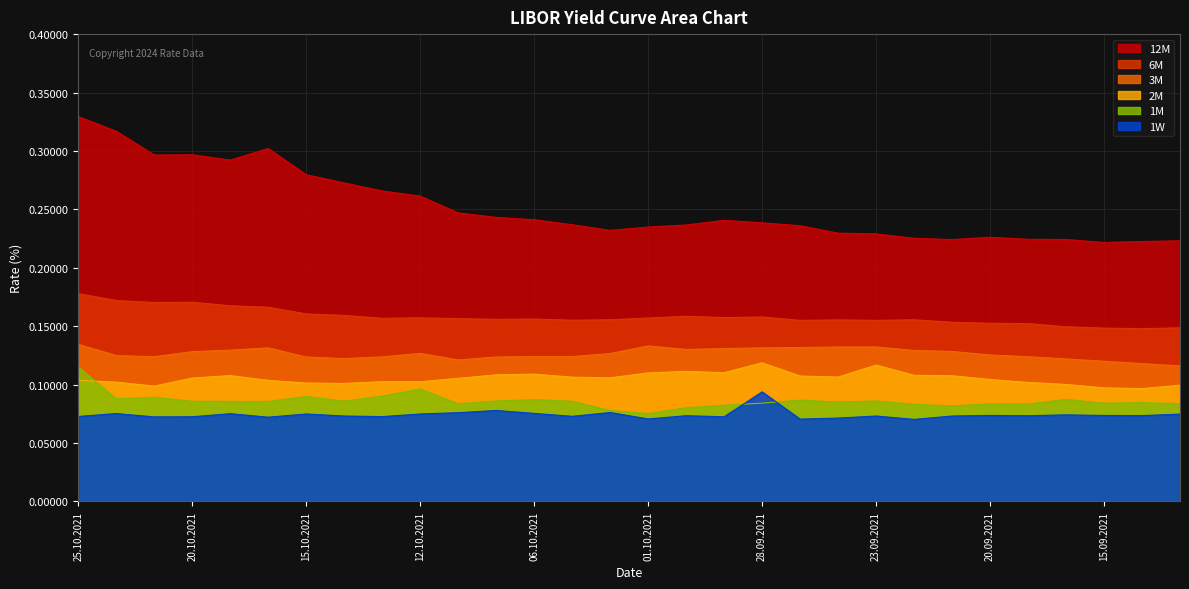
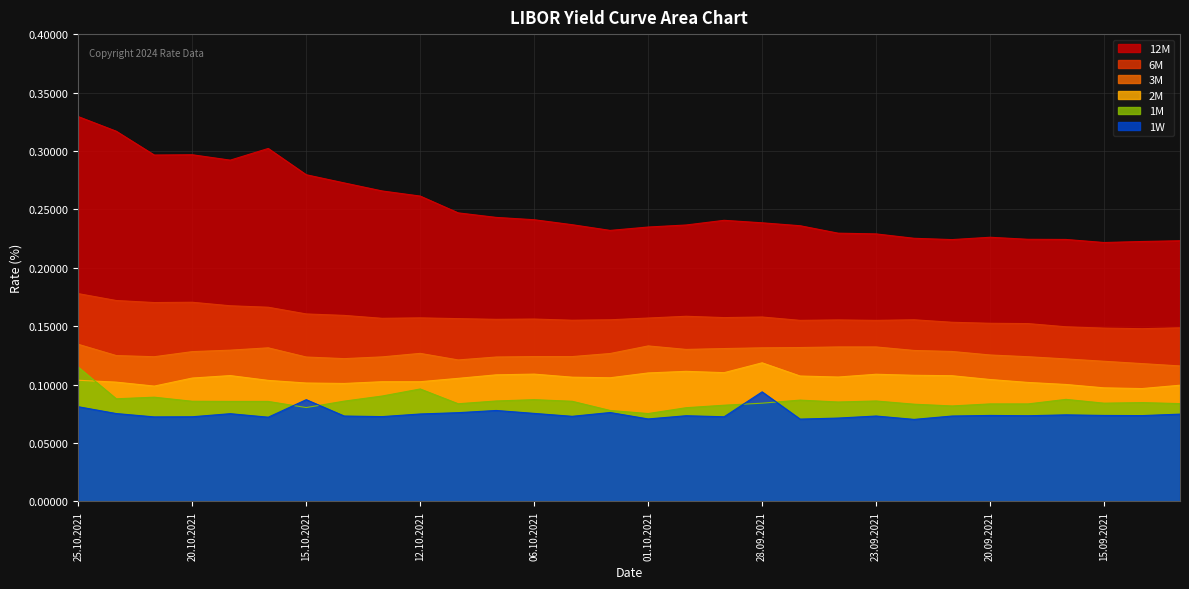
1W, 25.10.2021: 0.073 -> 0.081
1M, 15.10.2021: 0.090 -> 0.080
1W, 15.10.2021: 0.075 -> 0.087
2M, 23.09.2021: 0.117 -> 0.109
